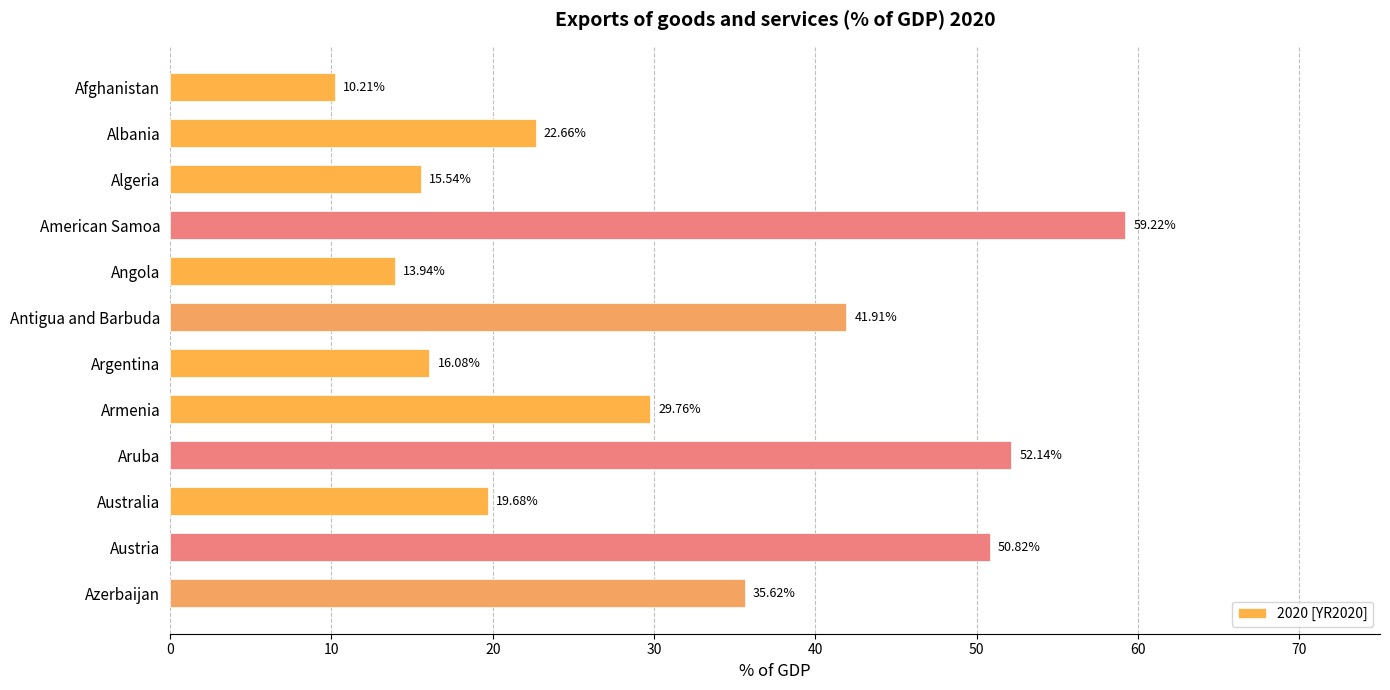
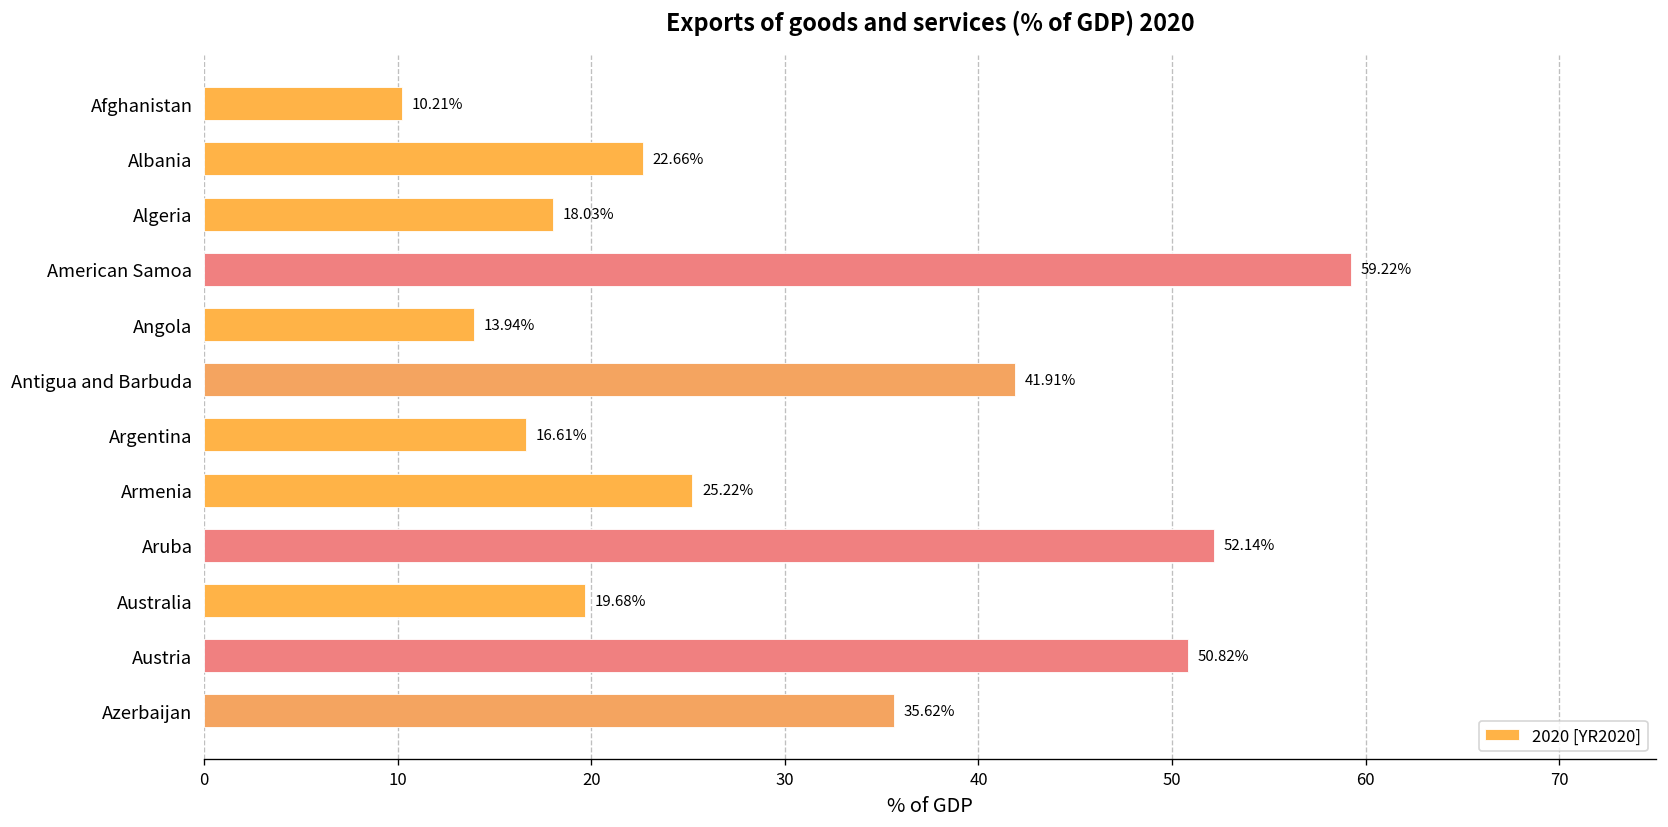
Algeria: 15.54% -> 18.03%
Argentina: 16.08% -> 16.61%
Armenia: 29.76% -> 25.22%
